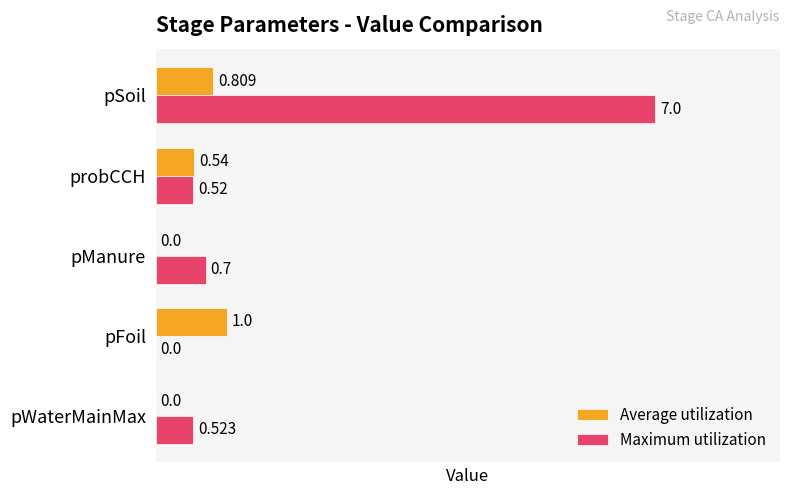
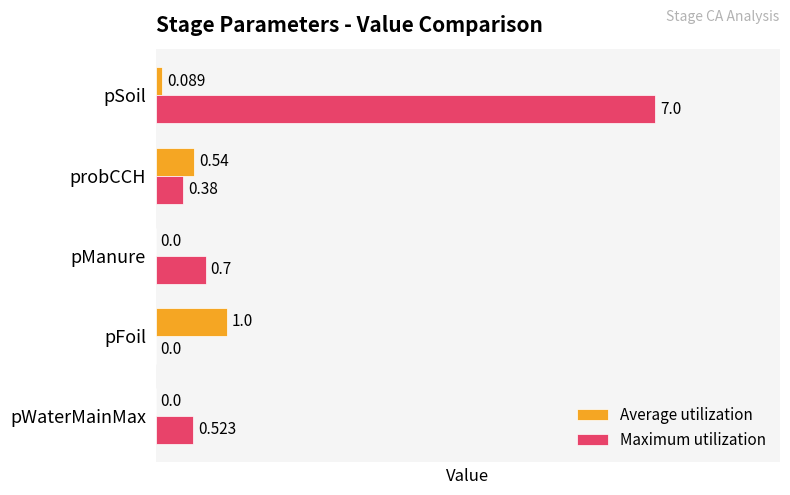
Average utilization, pSoil: 0.809 -> 0.089
Maximum utilization, probCCH: 0.52 -> 0.38
